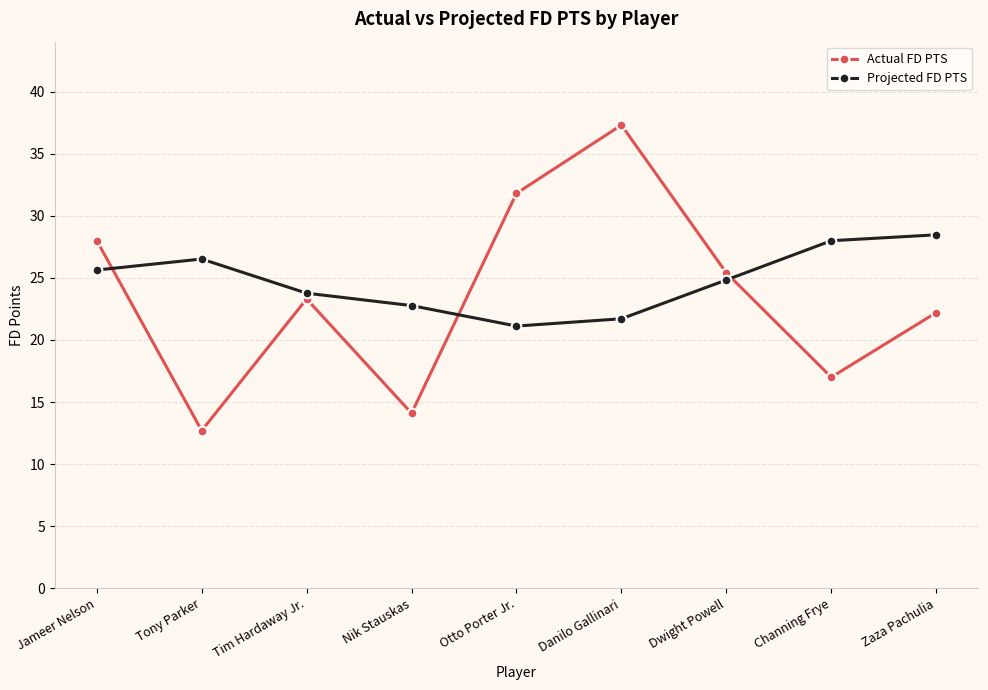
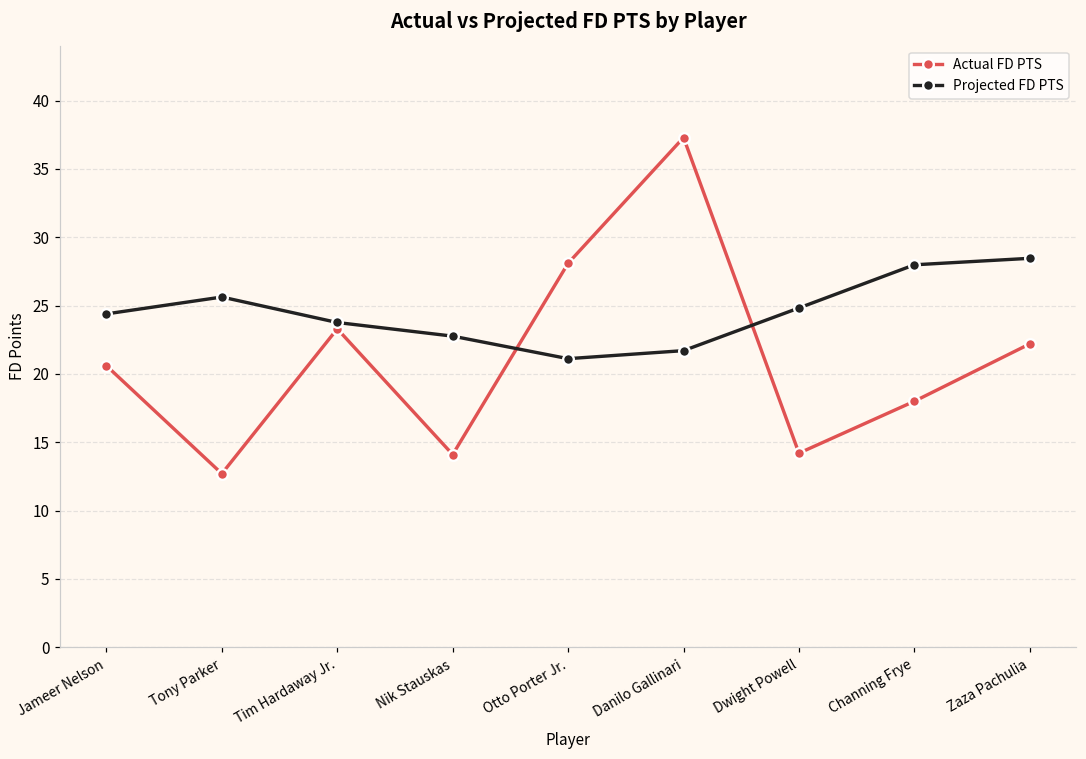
Actual FD PTS, Jameer Nelson: 28.0 -> 20.6
Projected FD PTS, Jameer Nelson: 25.6 -> 24.4
Projected FD PTS, Tony Parker: 26.5 -> 25.6
Actual FD PTS, Otto Porter Jr.: 31.8 -> 28.1
Actual FD PTS, Dwight Powell: 25.4 -> 14.2
Actual FD PTS, Channing Frye: 17 -> 18
